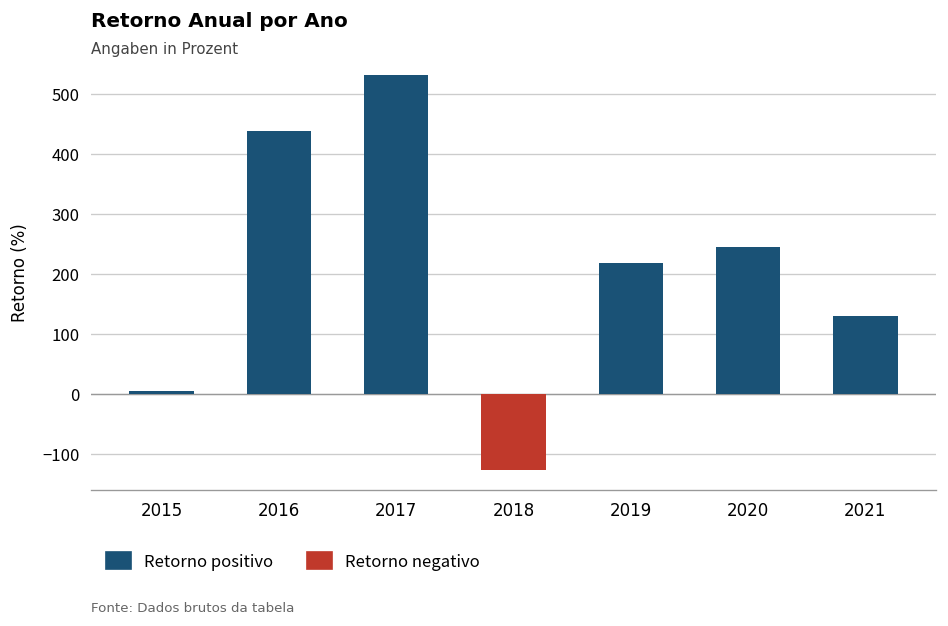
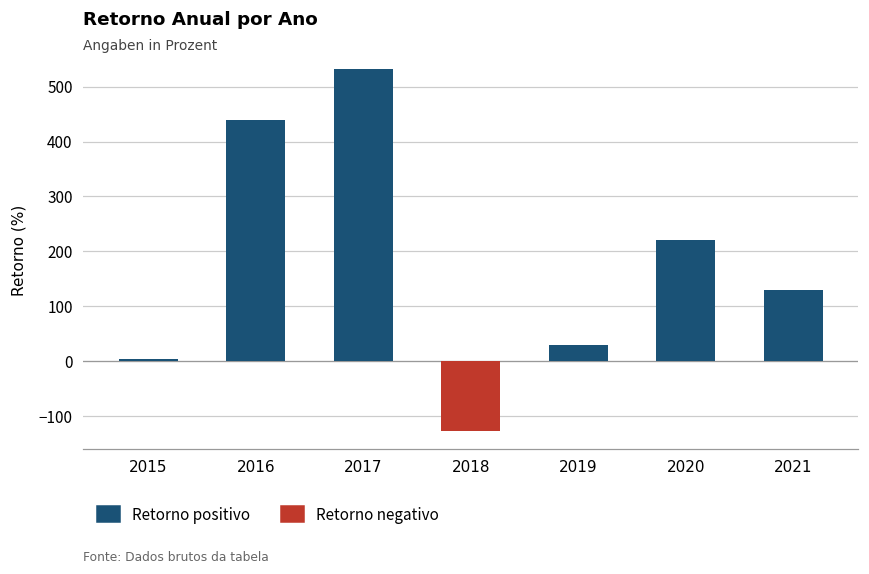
2019: 220 -> 30
2020: 240 -> 220
